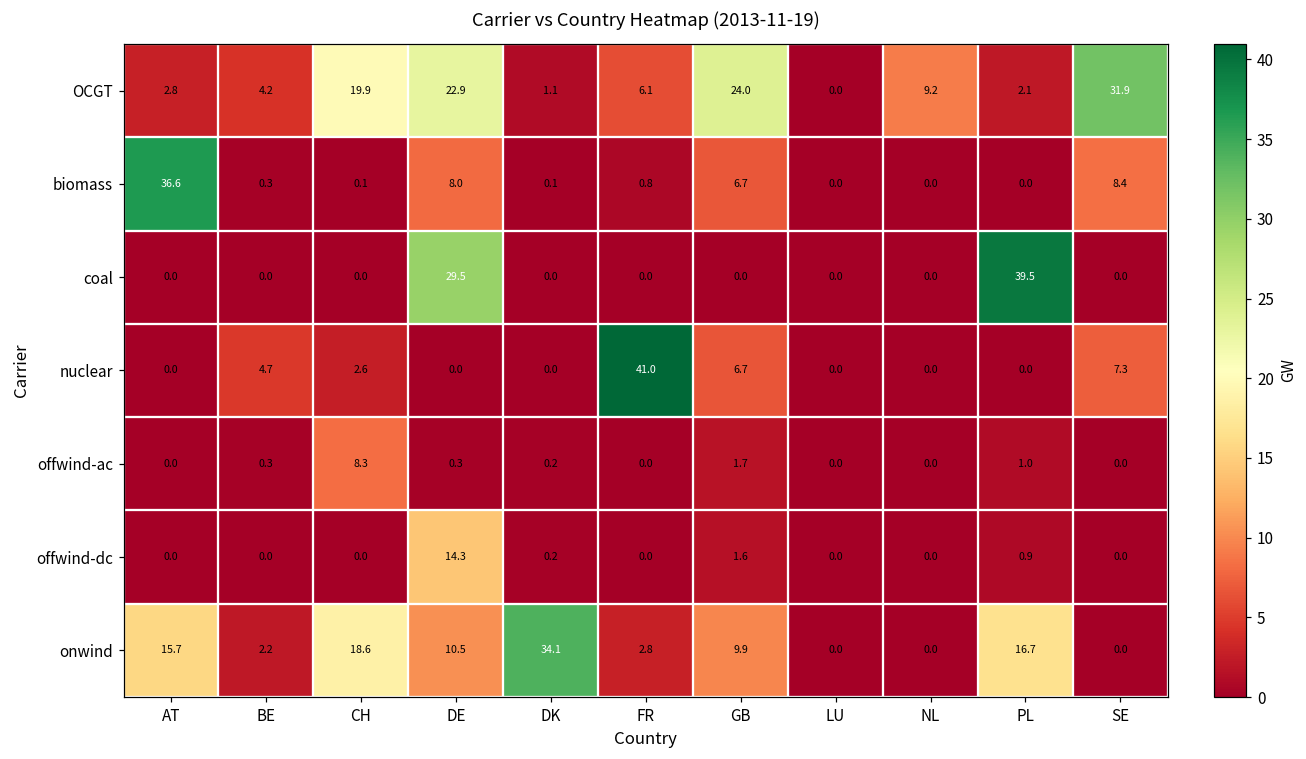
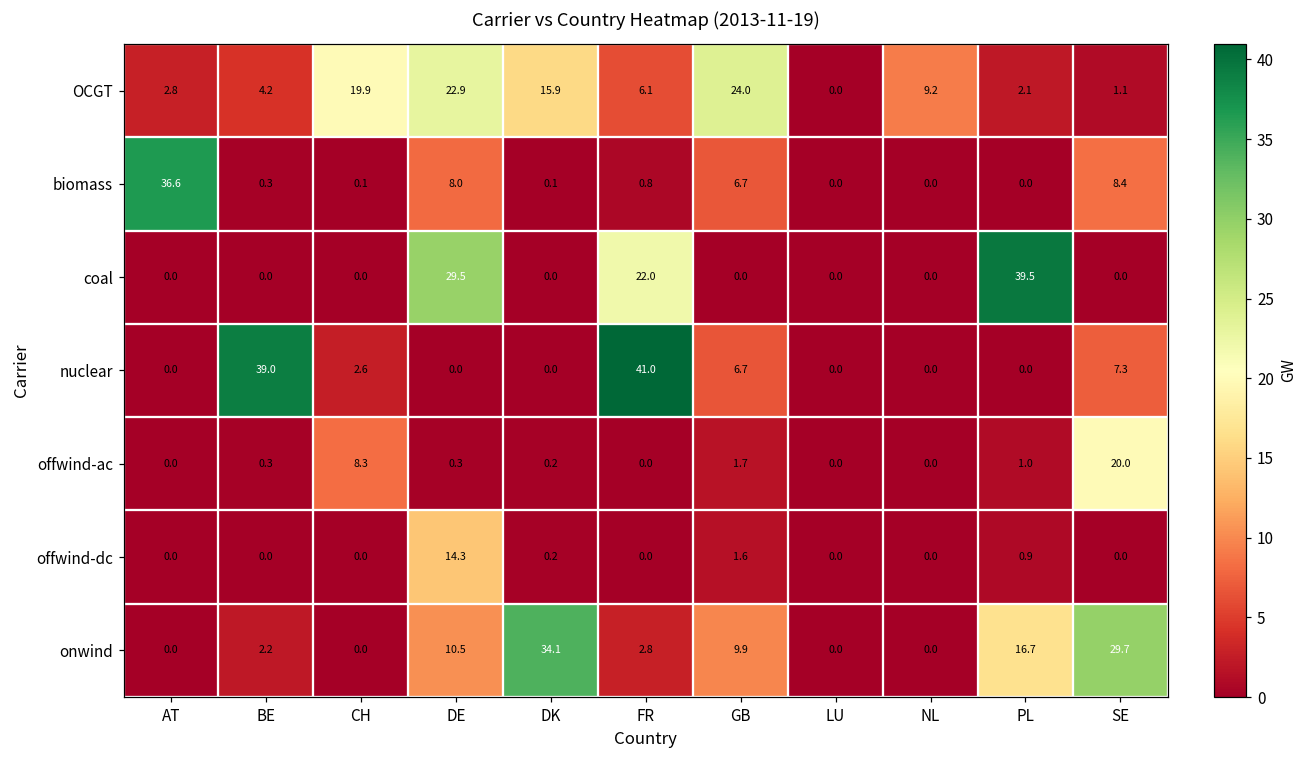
OCGT, DK: 1.1 -> 15.9
OCGT, SE: 31.9 -> 1.1
coal, FR: 0.0 -> 22.0
nuclear, BE: 4.7 -> 39.0
offwind-ac, SE: 0.0 -> 20.0
onwind, AT: 15.7 -> 0.0
onwind, CH: 18.6 -> 0.0
onwind, SE: 0.0 -> 29.7
